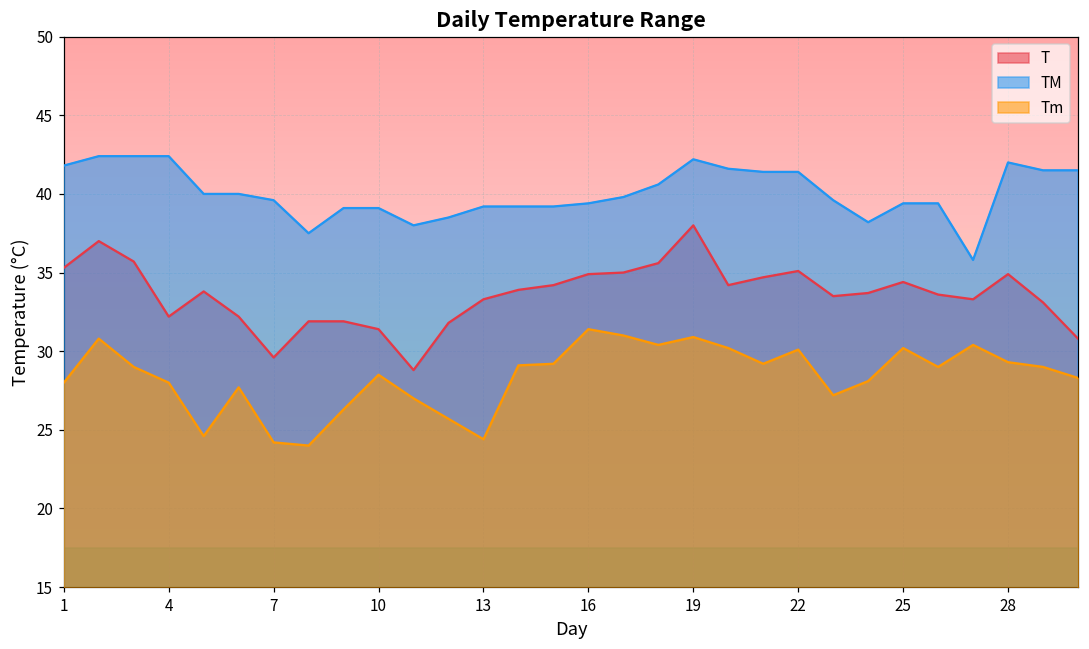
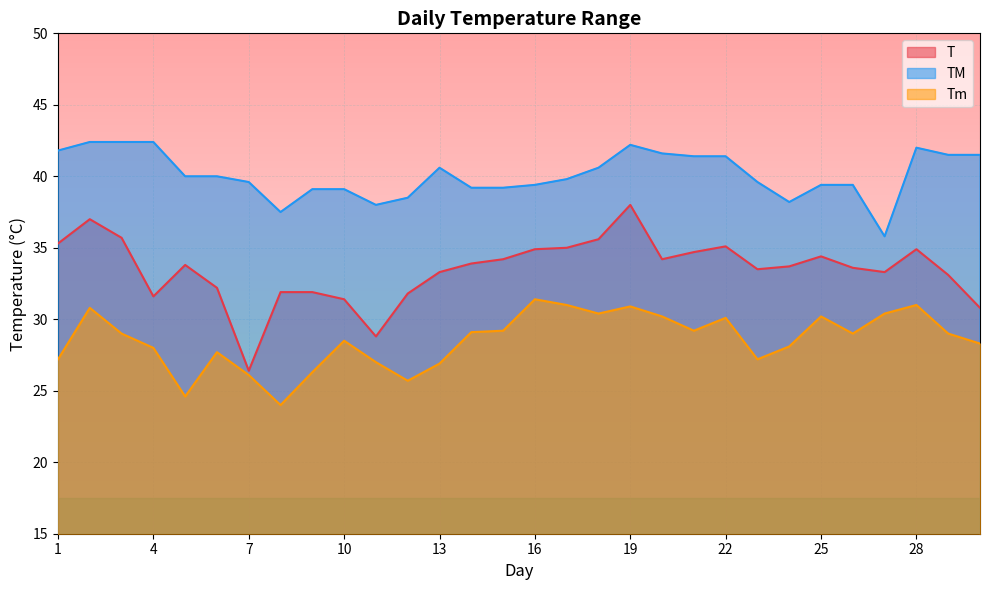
Tm, 1: 28.0 -> 27.2
T, 4: 32.2 -> 31.6
T, 7: 29.6 -> 26.4
Tm, 7: 24.2 -> 26.1
TM, 13: 39.2 -> 40.6
Tm, 13: 24.4 -> 26.9
Tm, 28: 29.3 -> 31.0
